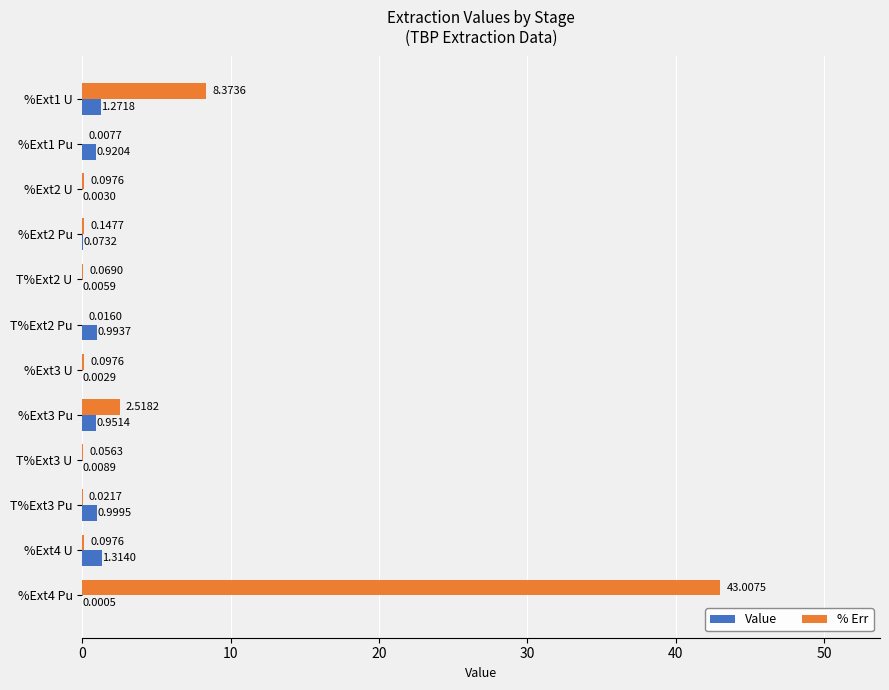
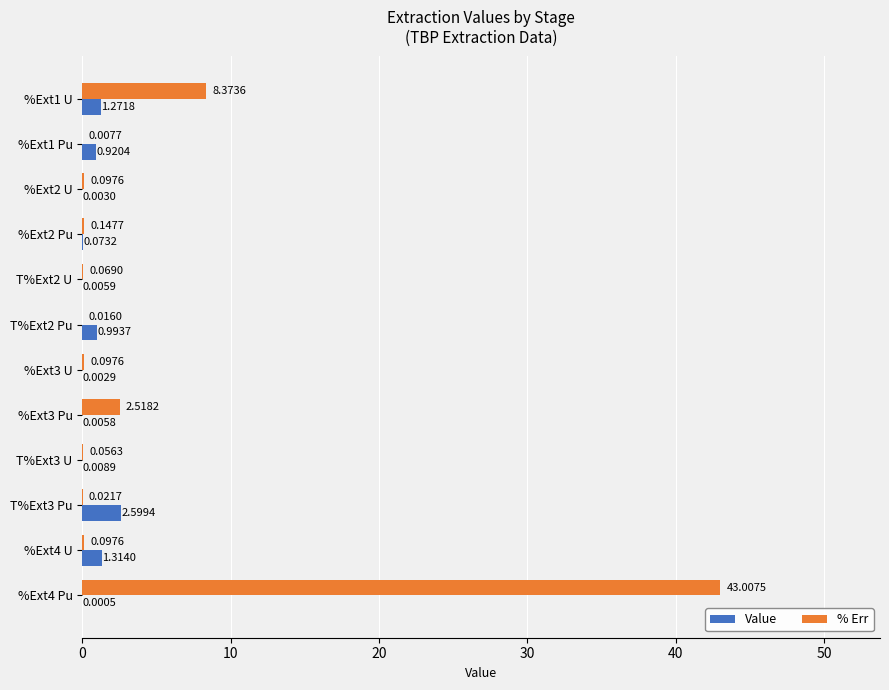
Value, %Ext3 Pu: 0.9514 -> 0.0058
Value, T%Ext3 Pu: 0.9995 -> 2.5994
